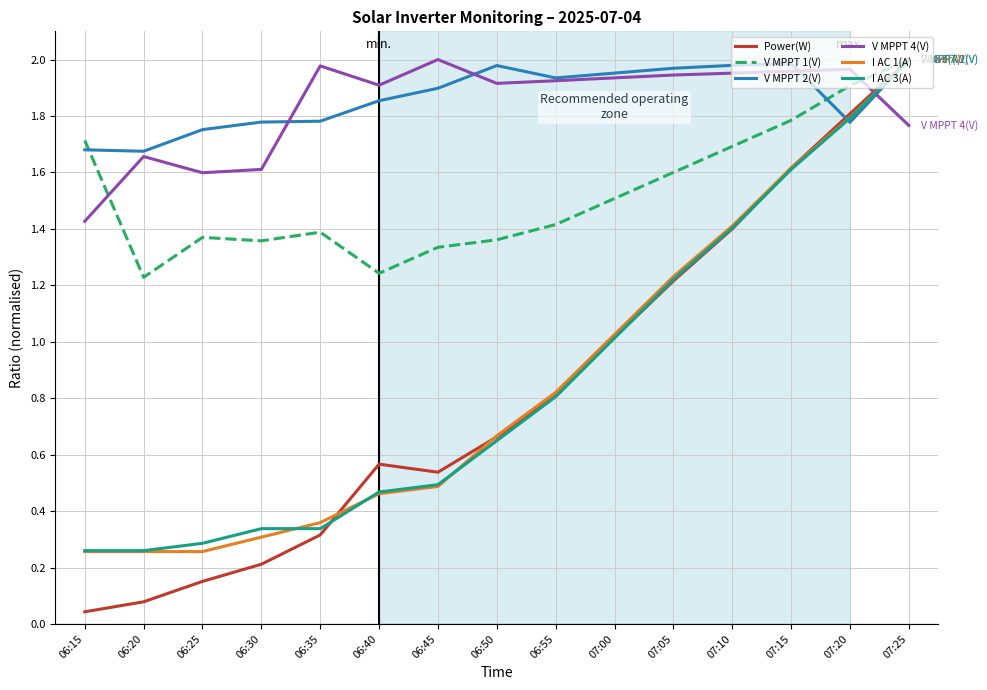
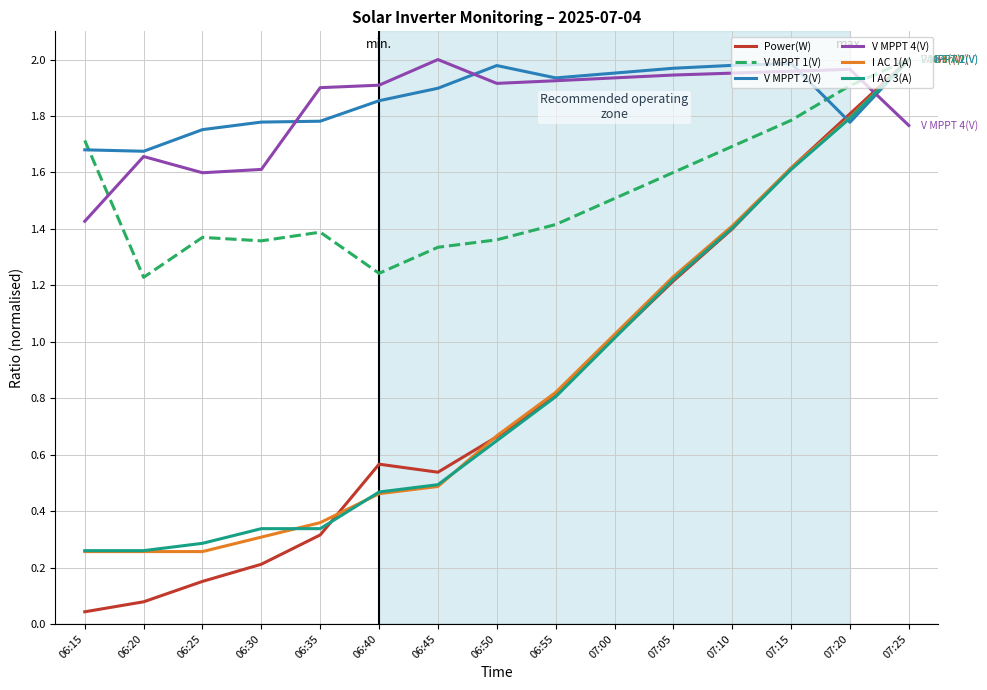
V MPPT 4(V), 06:35: 1.98 -> 1.90
